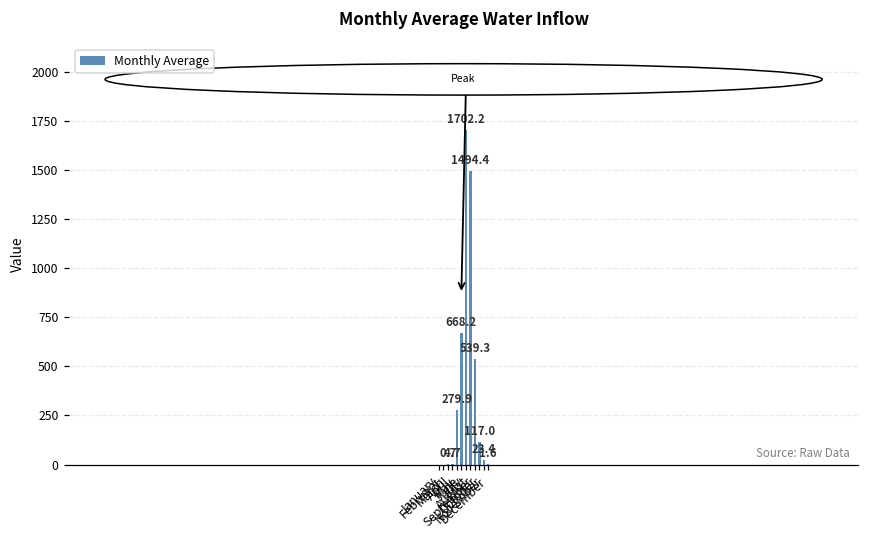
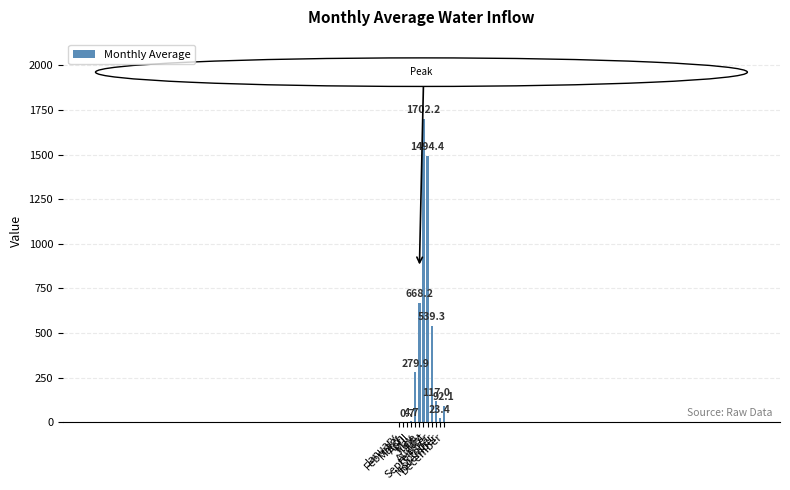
December: 1.6 -> 92.1
